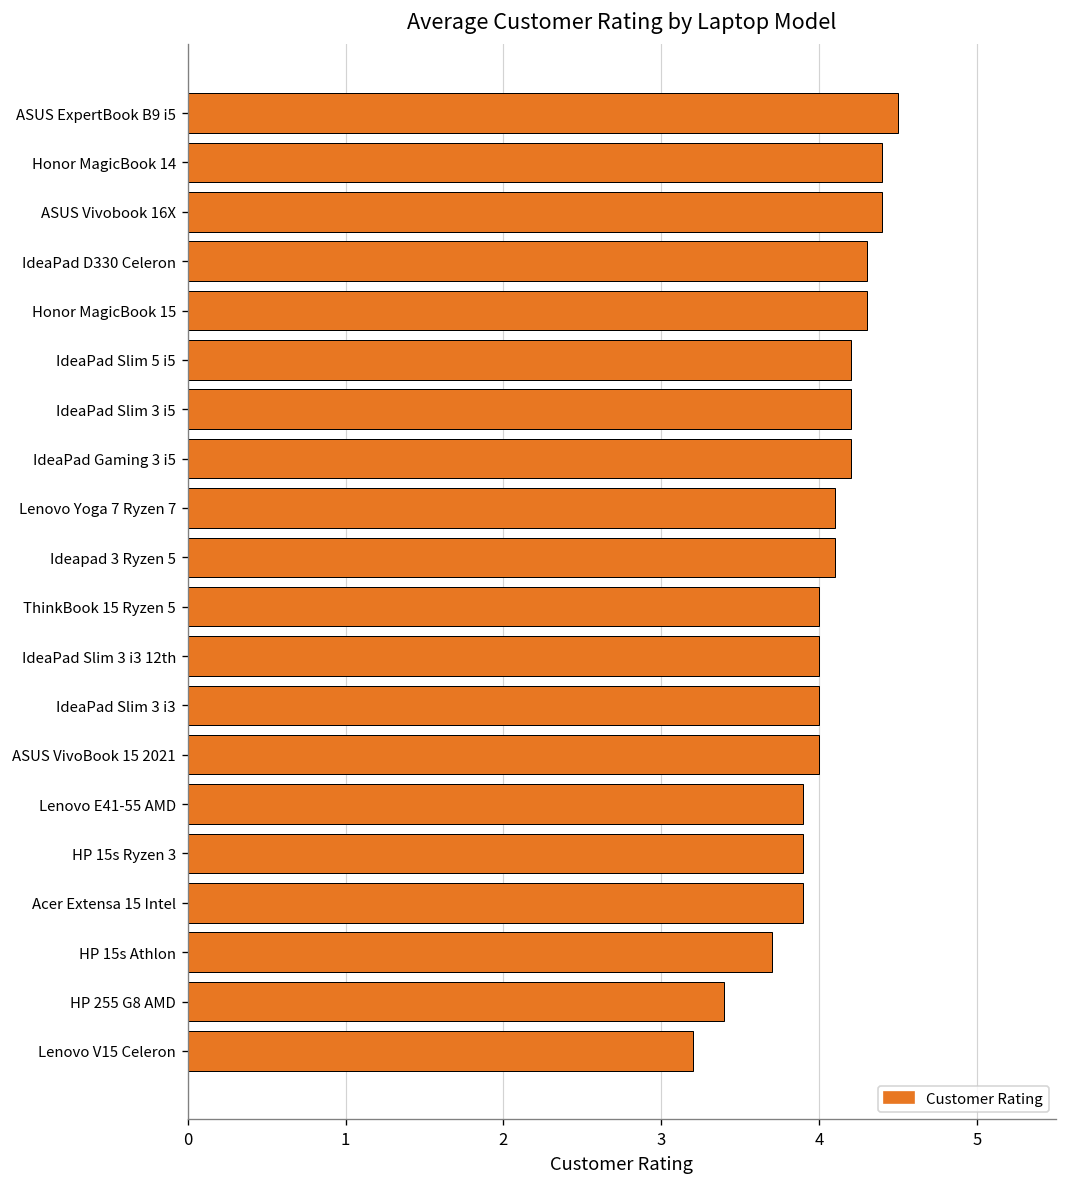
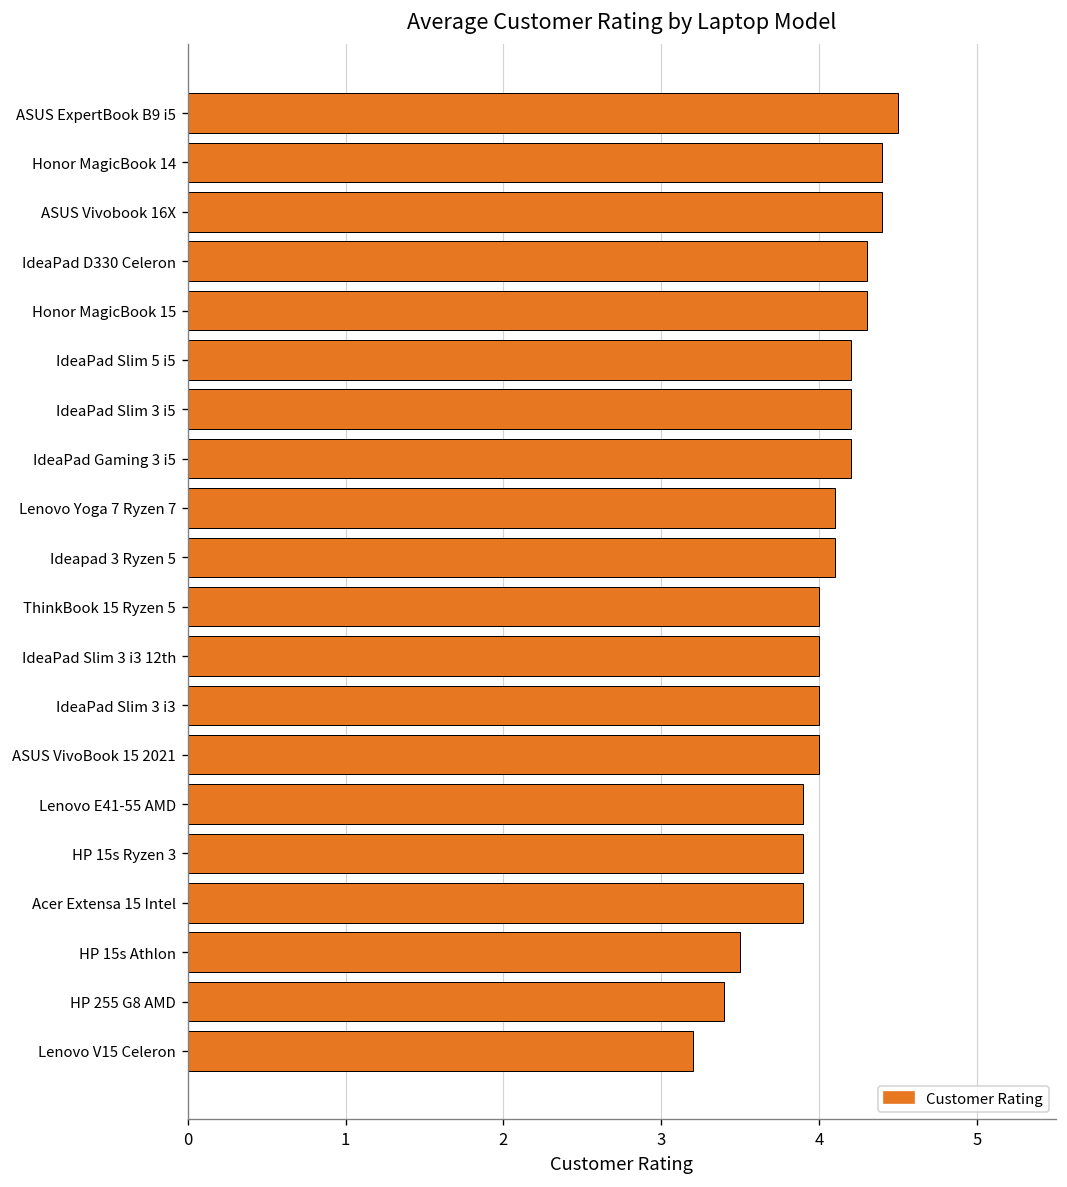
HP 15s Athlon: 3.7 -> 3.5
